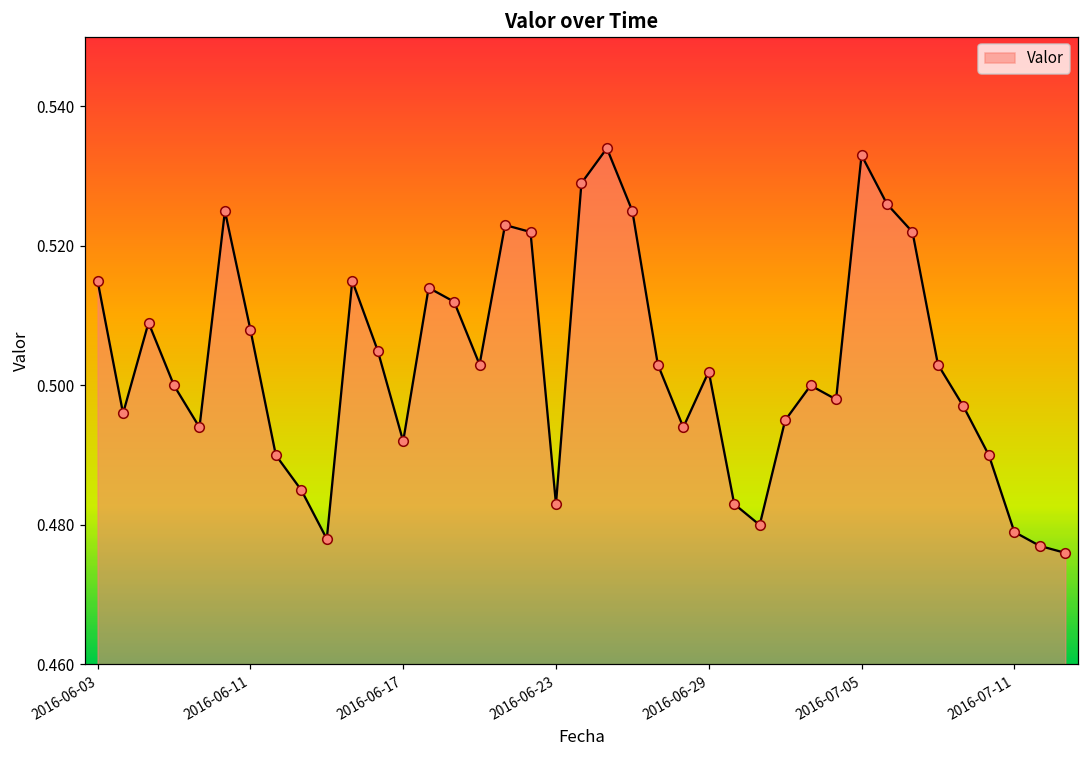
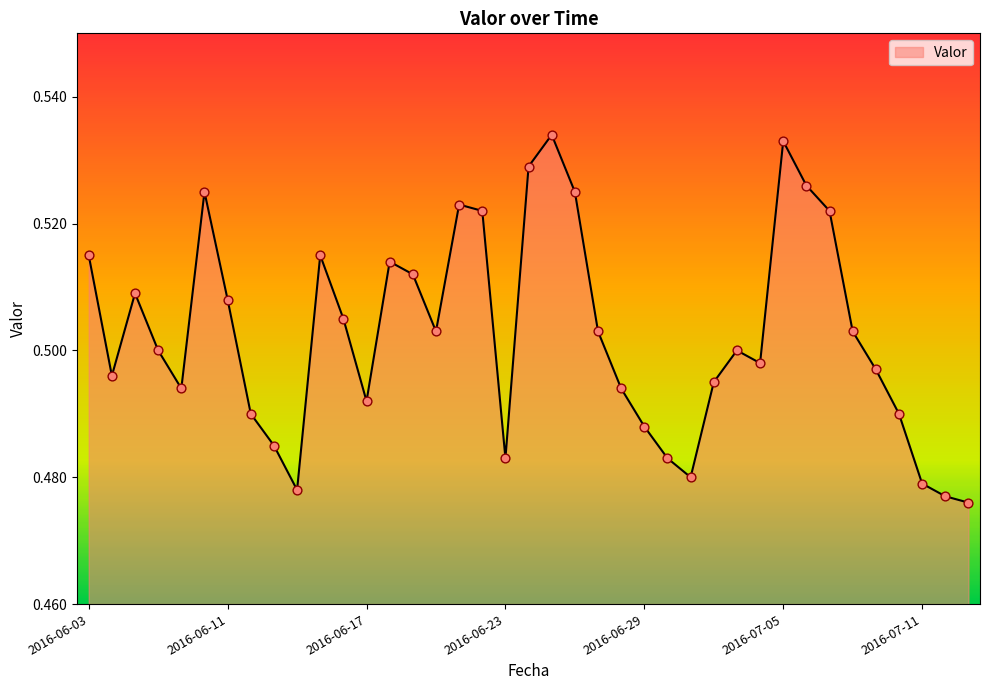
2016-06-29: 0.502 -> 0.488
